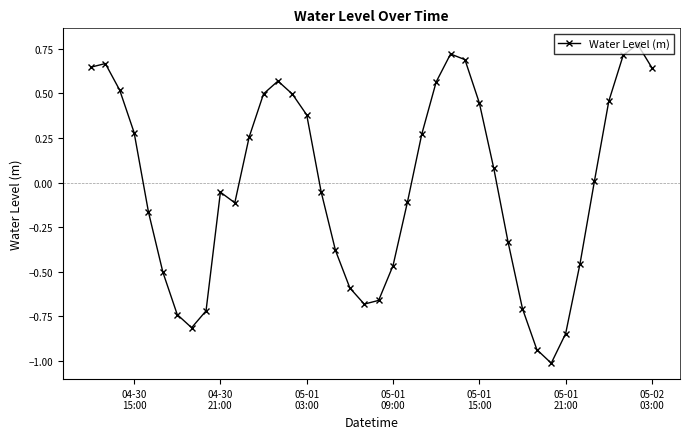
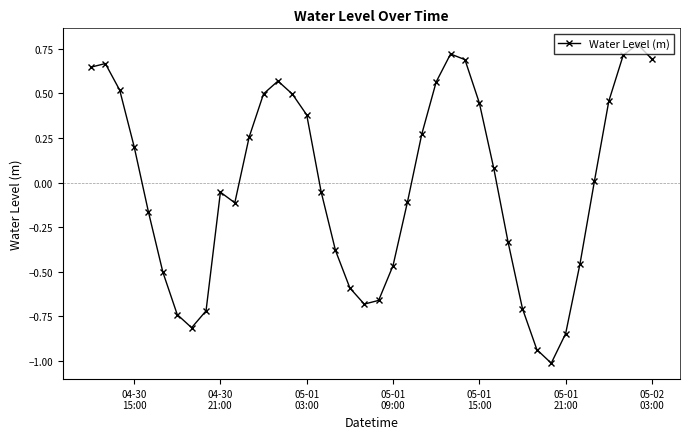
04-30 15:00: 0.28 -> 0.20
05-02 03:00: 0.64 -> 0.69
